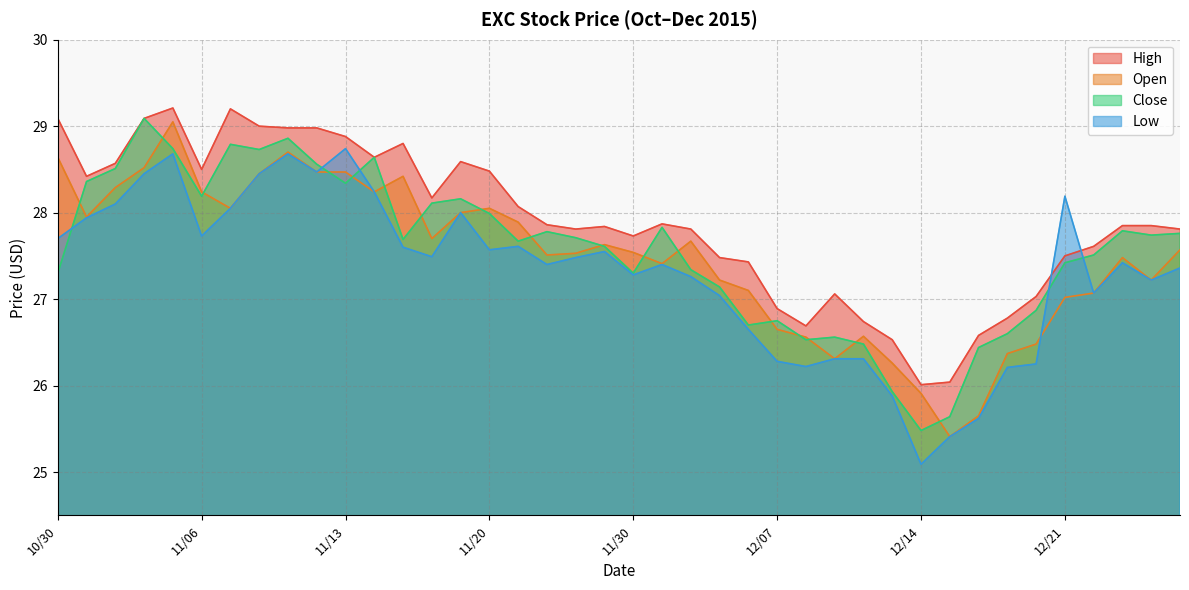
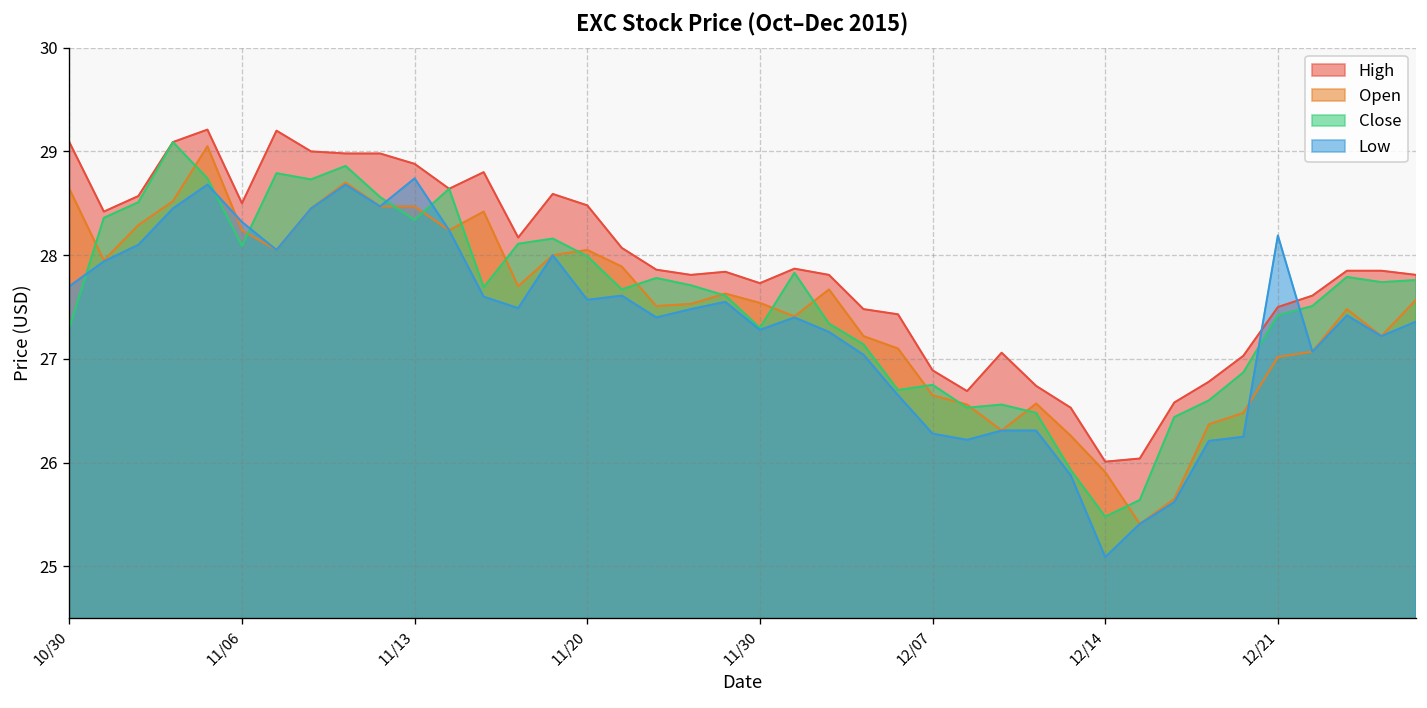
Close, 11/06: 28.2 -> 28.1
Low, 11/06: 27.7 -> 28.3
